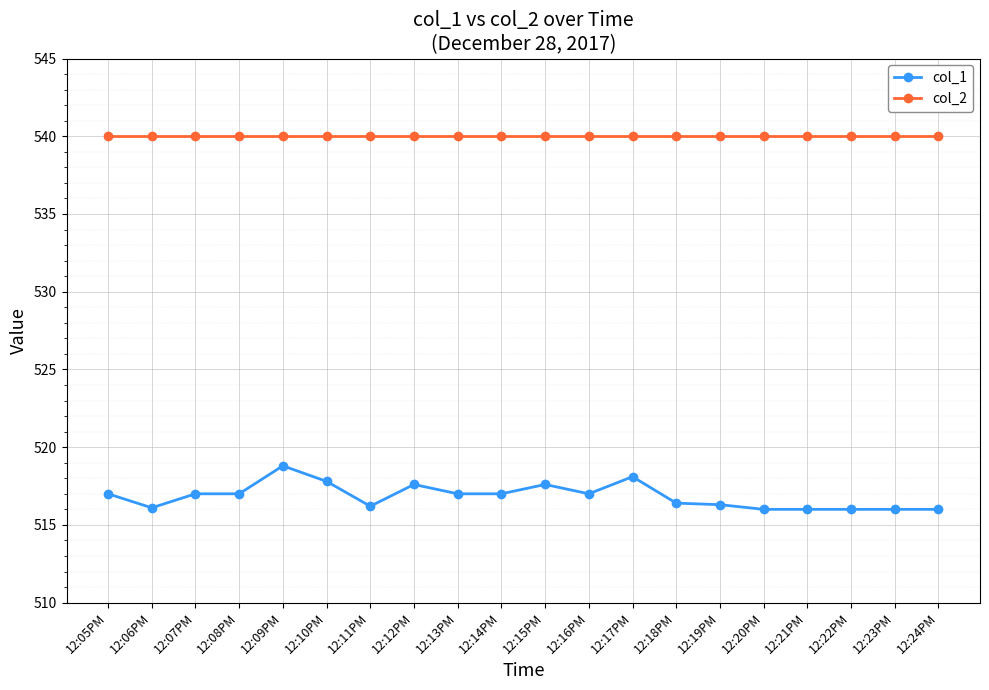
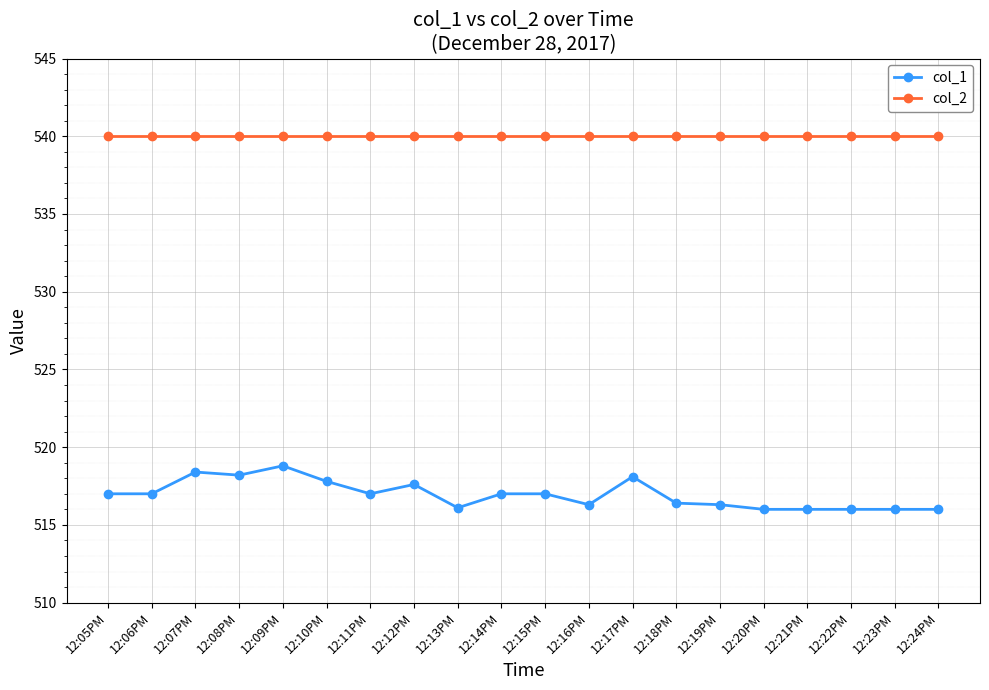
col_1, 12:06PM: 516.1 -> 517.0
col_1, 12:07PM: 517.0 -> 518.4
col_1, 12:08PM: 517.0 -> 518.2
col_1, 12:11PM: 516.2 -> 517.0
col_1, 12:13PM: 517.0 -> 516.1
col_1, 12:15PM: 517.6 -> 517.0
col_1, 12:16PM: 517.0 -> 516.3
